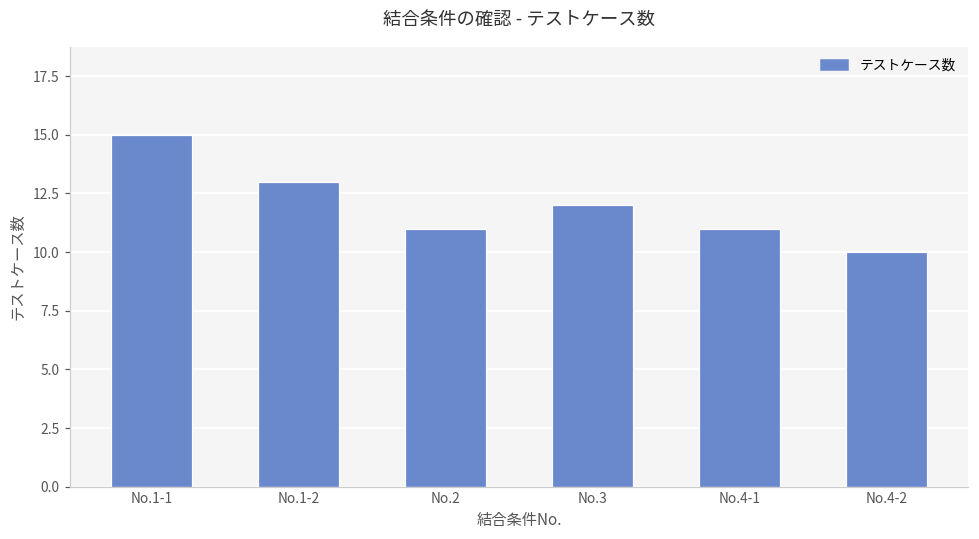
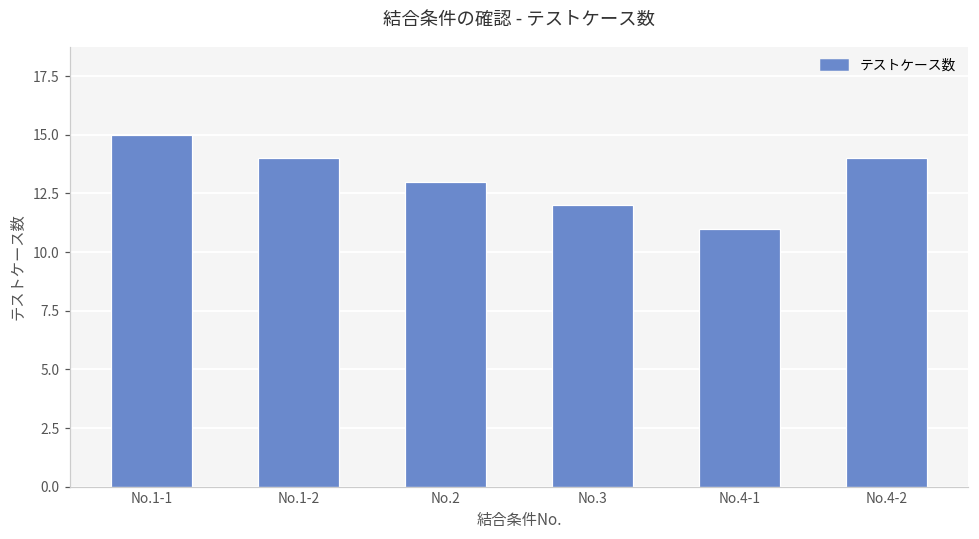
No.1-2: 13 -> 14
No.2: 11 -> 13
No.4-2: 10 -> 14
